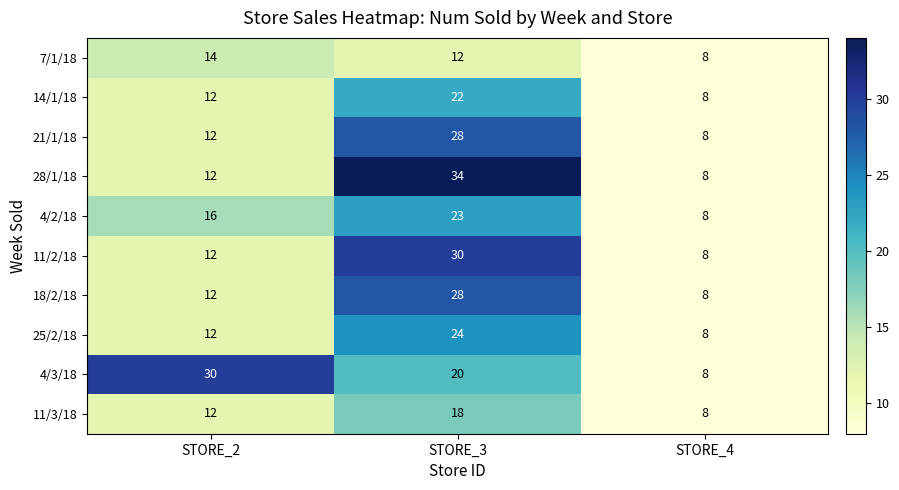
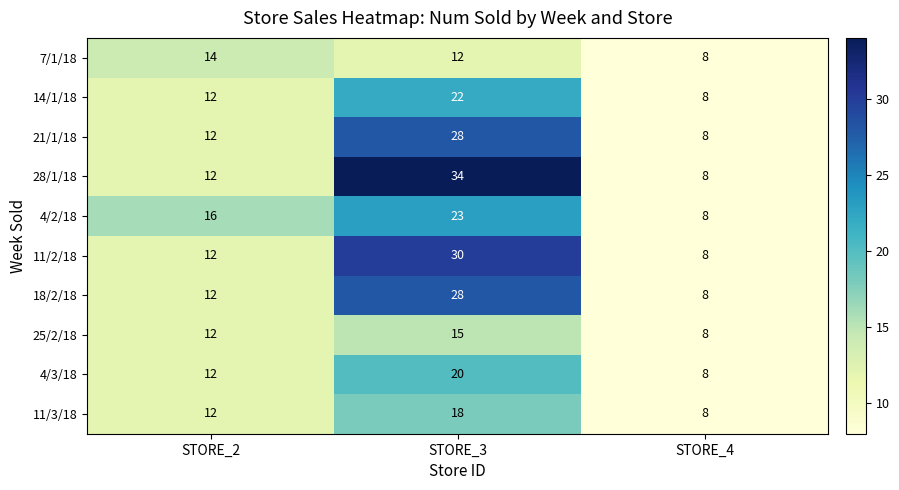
25/2/18, STORE_3: 24 -> 15
4/3/18, STORE_2: 30 -> 12
